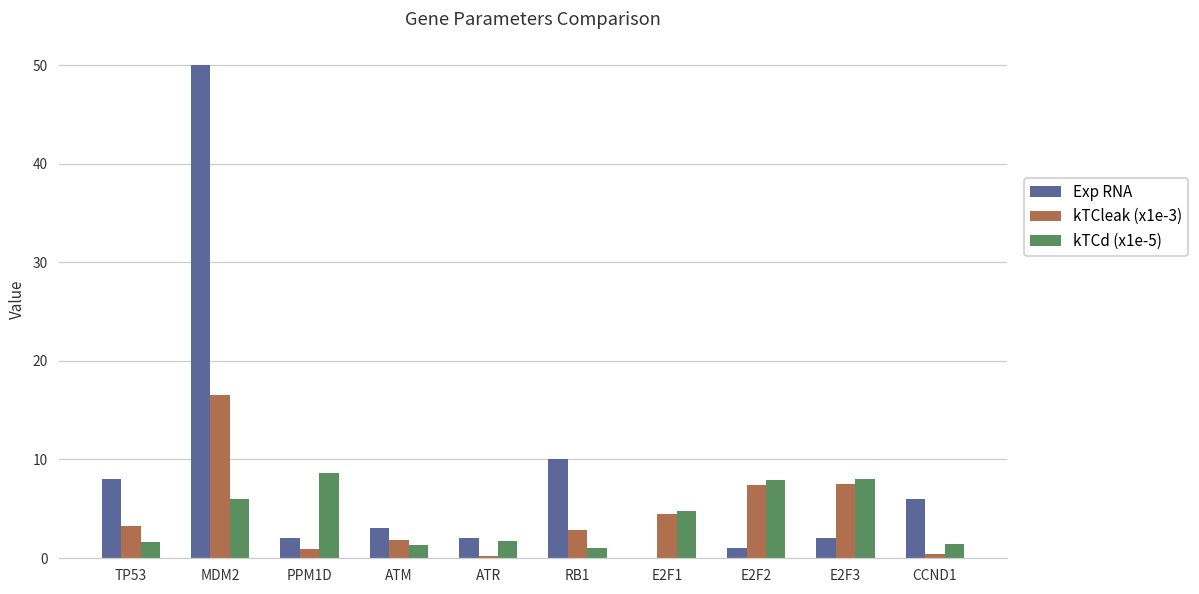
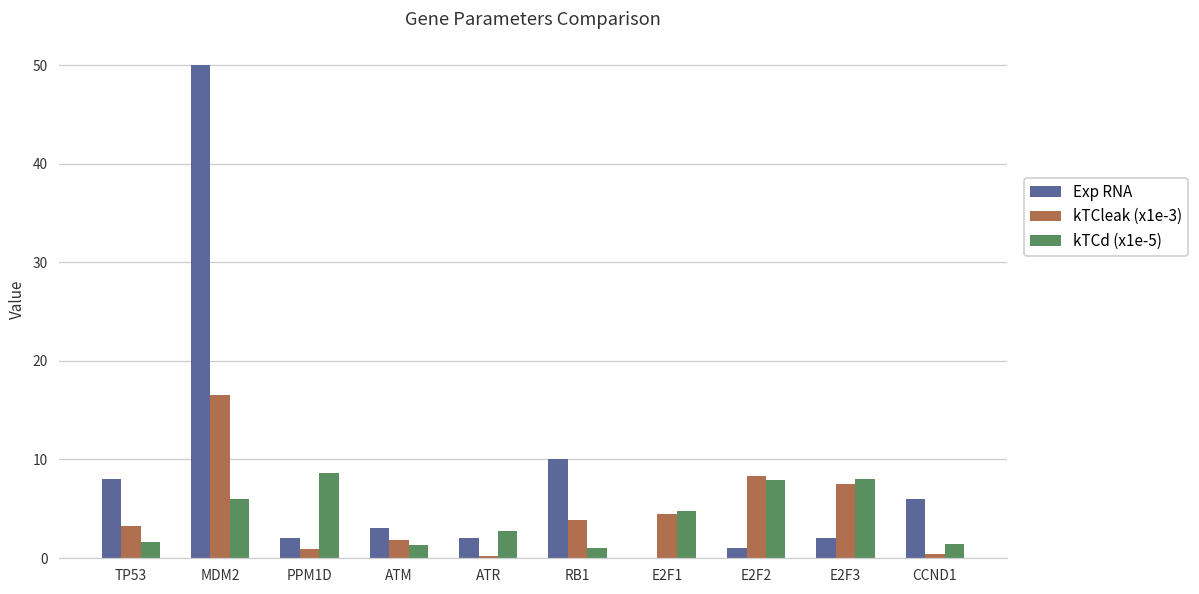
kTCd (x1e-5), ATR: 2 -> 3
kTCleak (x1e-3), RB1: 3 -> 4
kTCleak (x1e-3), E2F2: 7 -> 8
